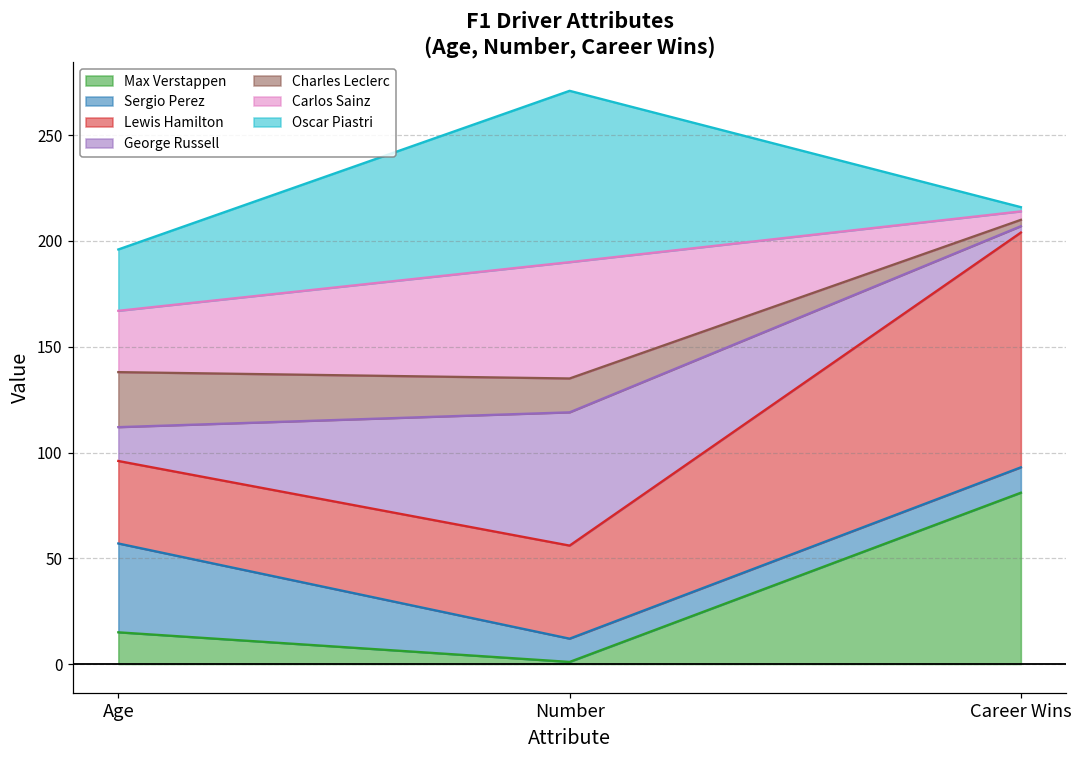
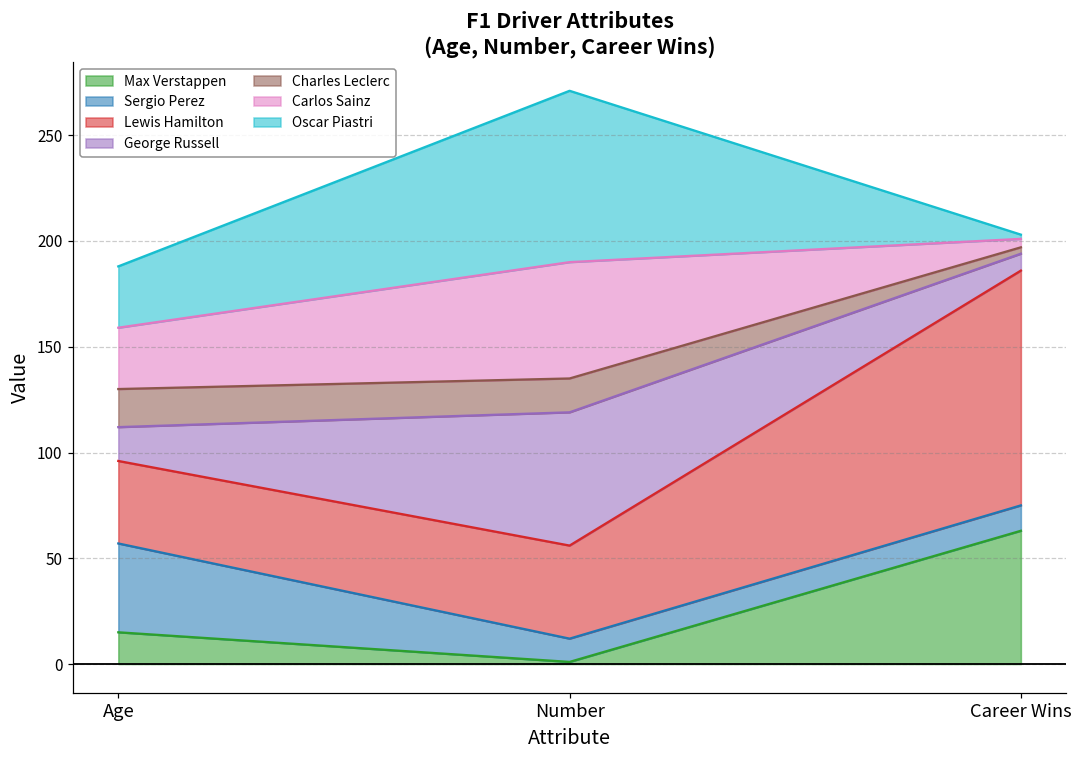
Charles Leclerc, Age: 26 -> 18
Max Verstappen, Career Wins: 81 -> 63
George Russell, Career Wins: 3 -> 8
